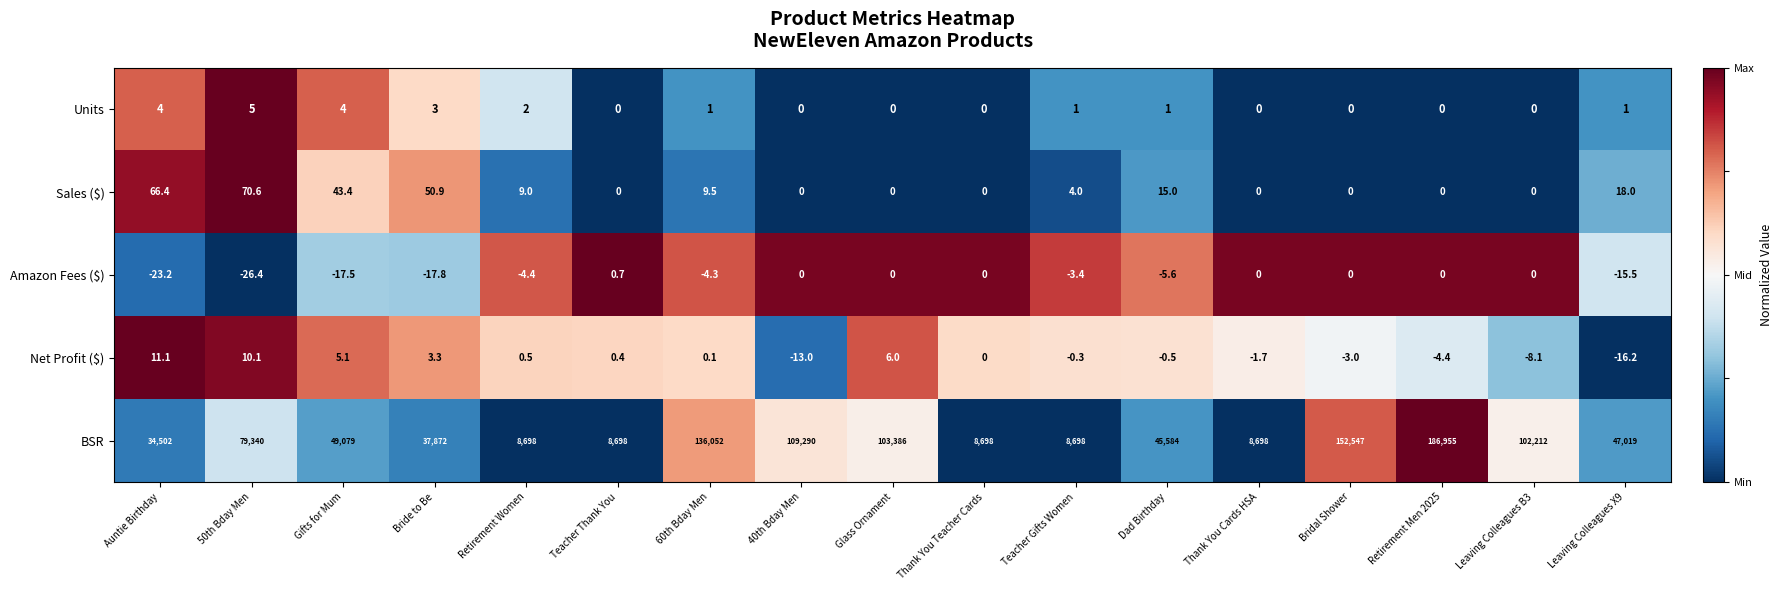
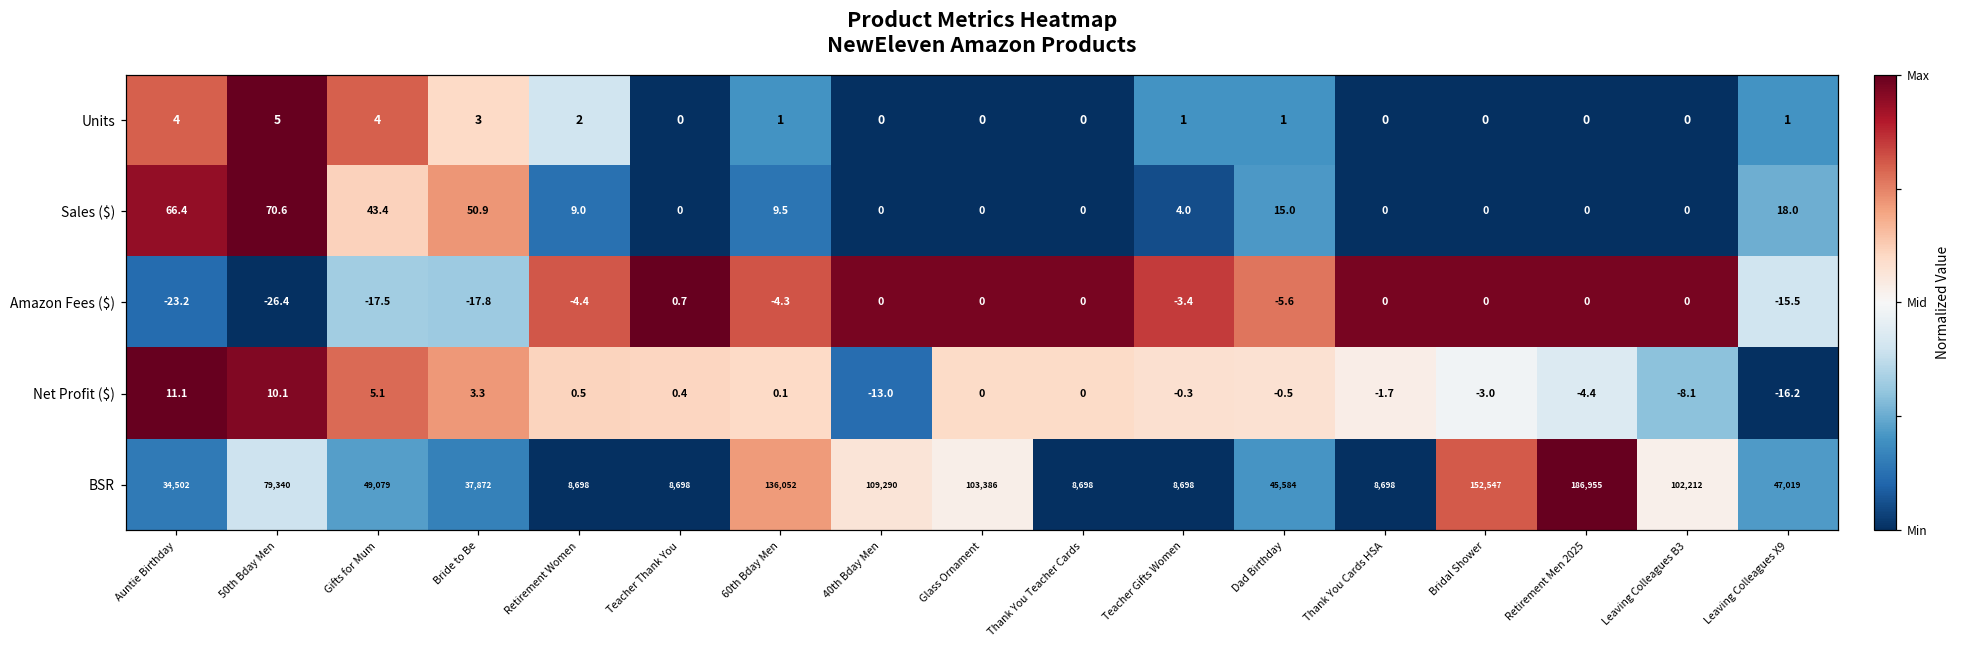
Net Profit ($), Glass Ornament: 6.0 -> 0
